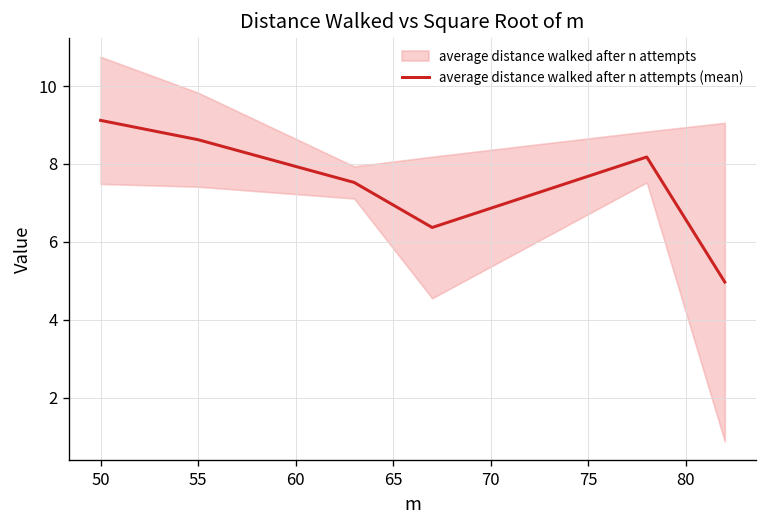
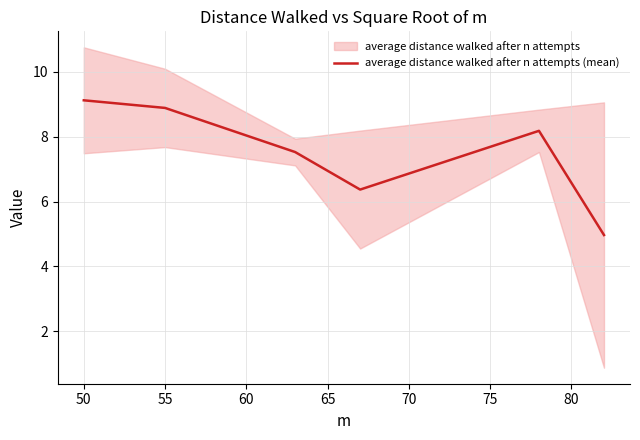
average distance walked after n attempts (mean), 55: 8.6 -> 8.9
